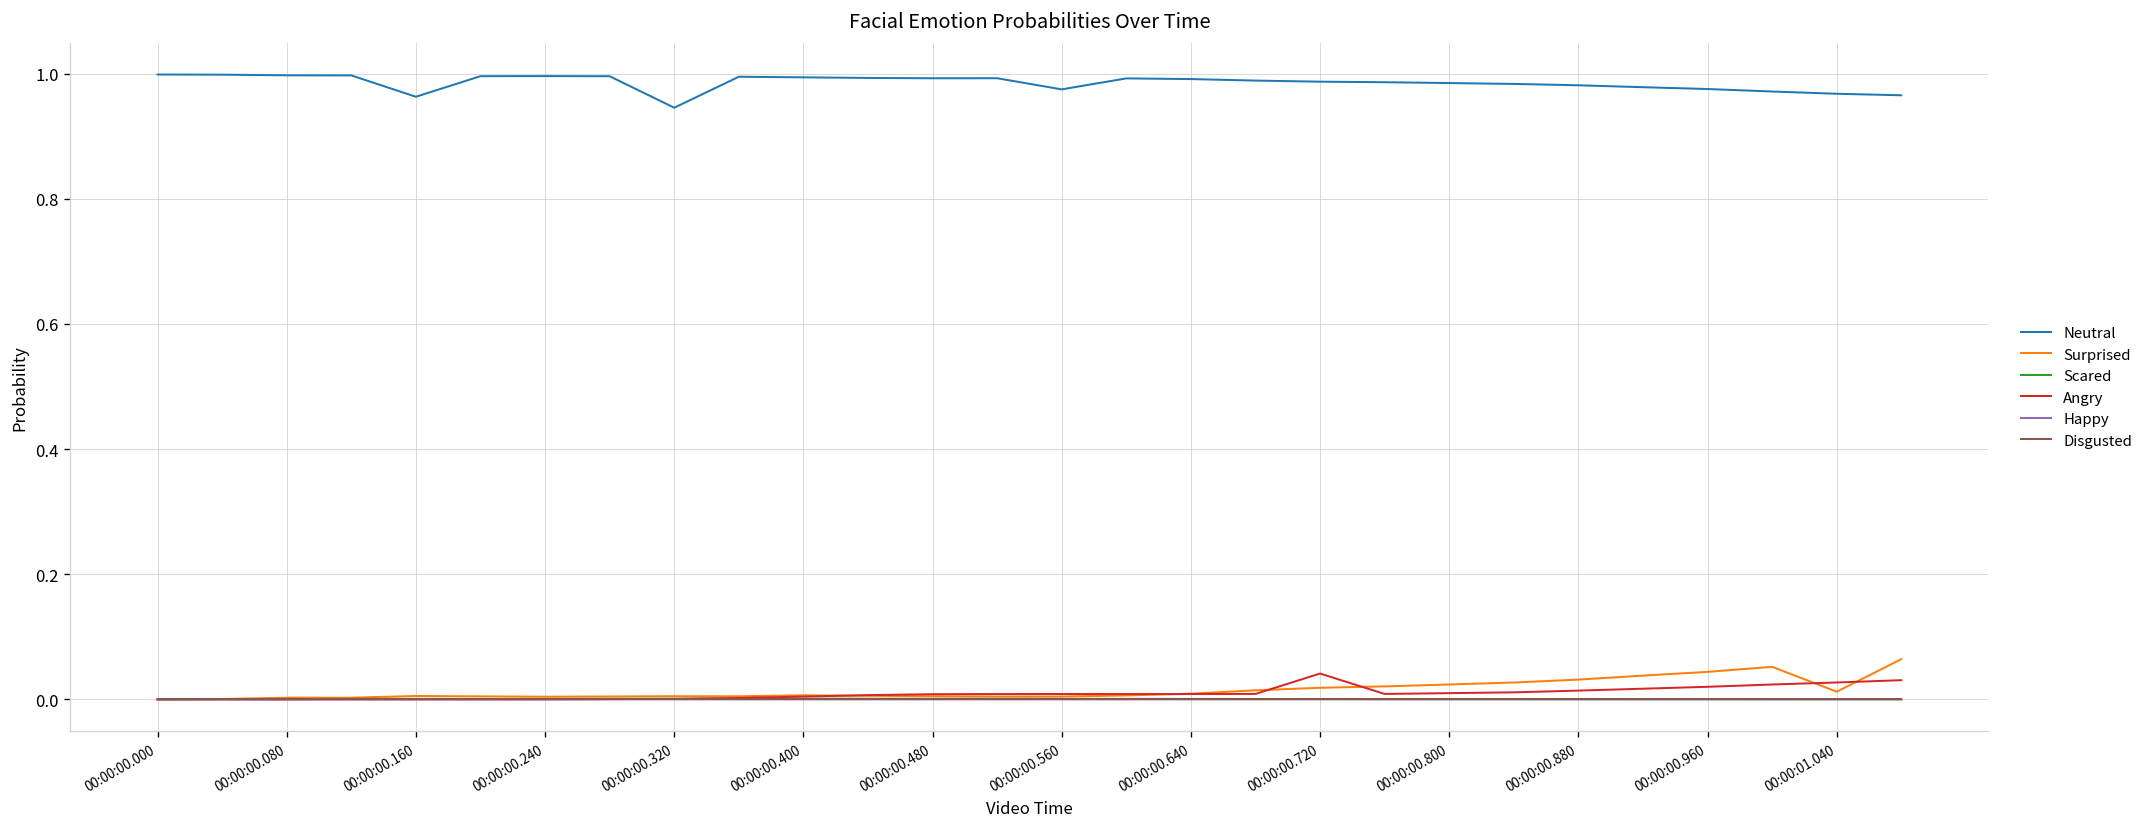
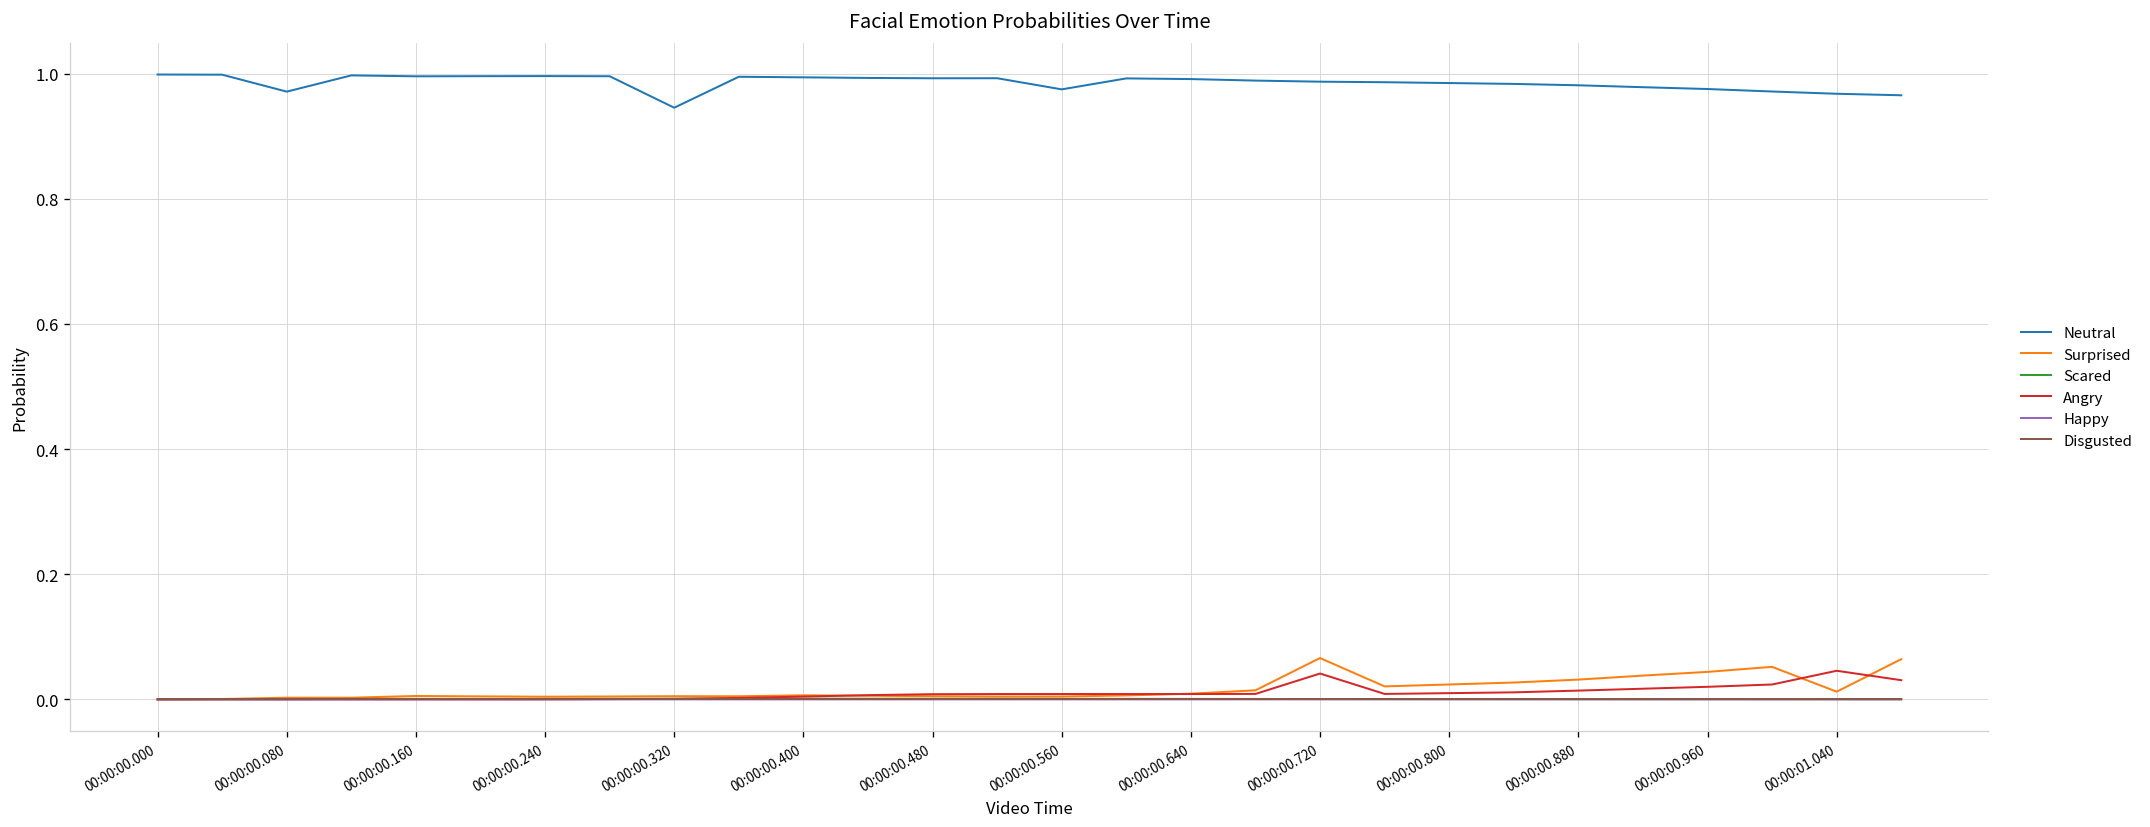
Neutral, 00:00:00.080: 1.00 -> 0.97
Neutral, 00:00:00.160: 0.96 -> 1.00
Surprised, 00:00:00.720: 0.02 -> 0.07
Angry, 00:00:01.040: 0.03 -> 0.05
